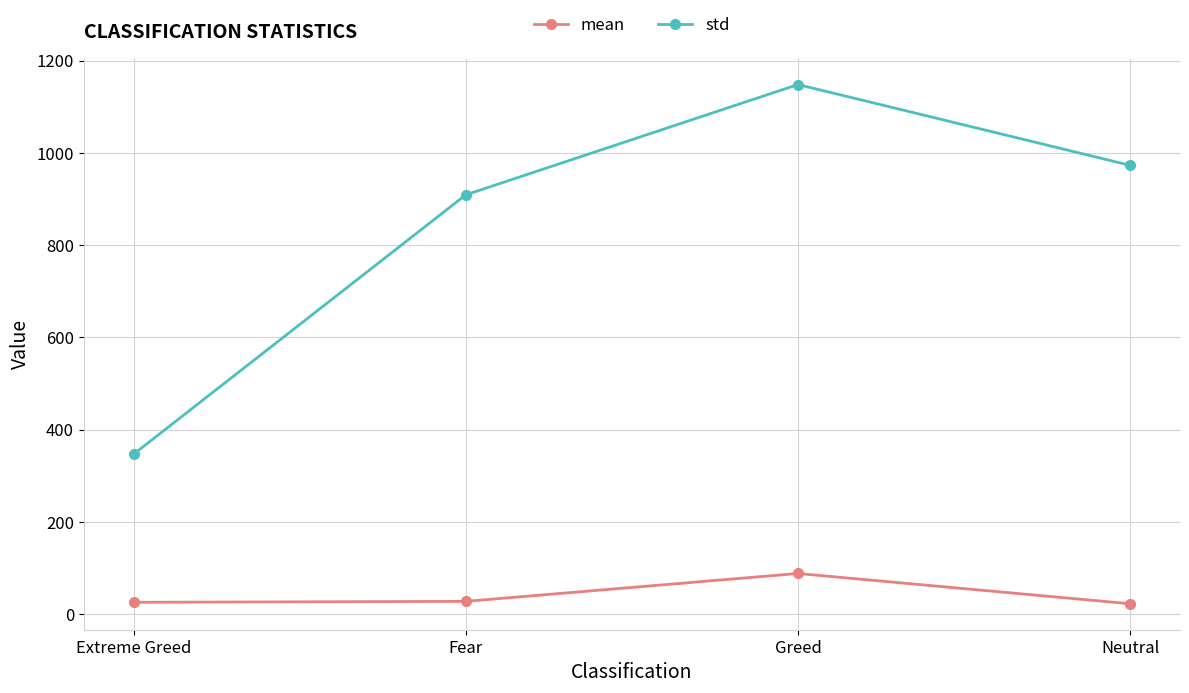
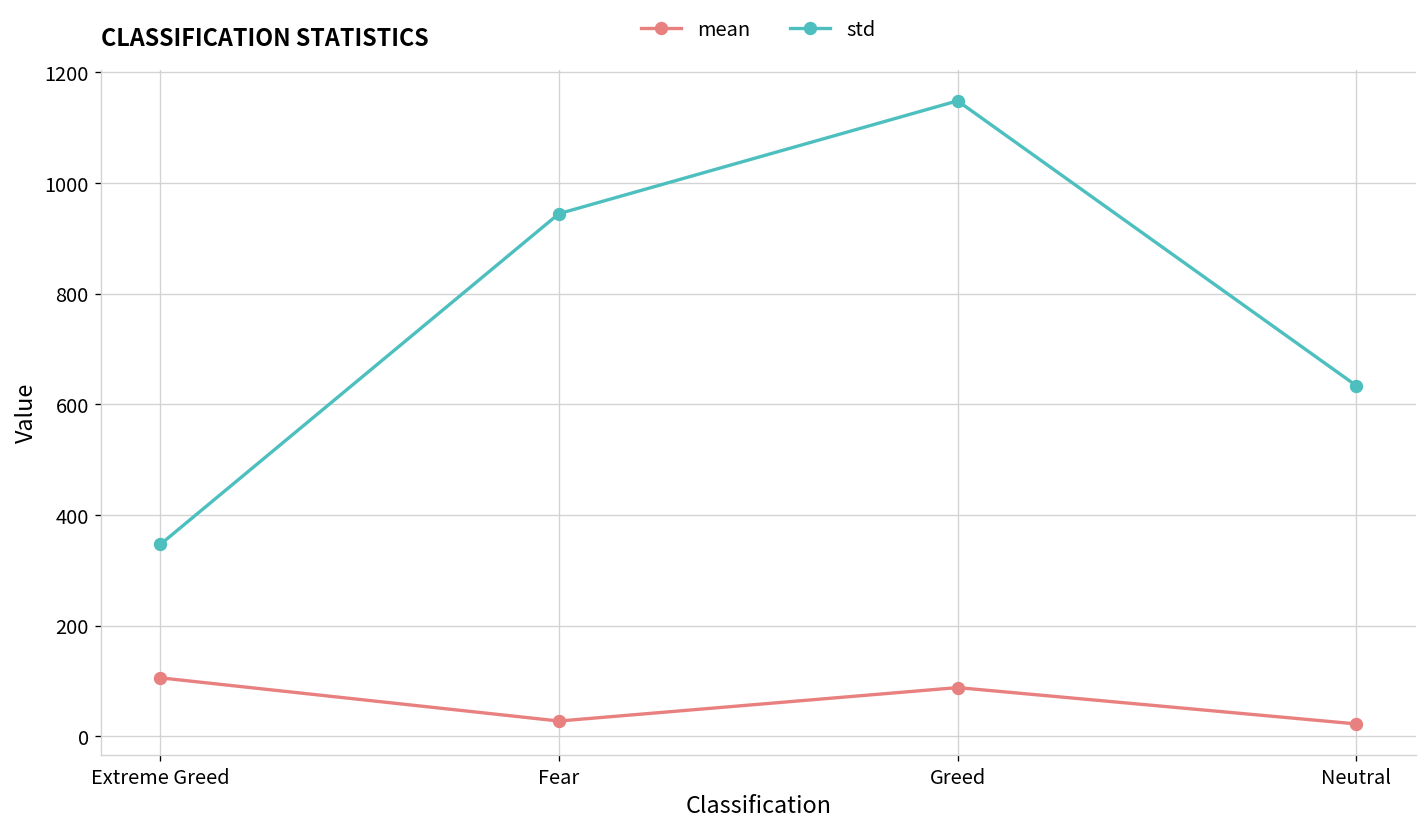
mean, Extreme Greed: 30 -> 110
std, Fear: 910 -> 940
std, Neutral: 970 -> 630
